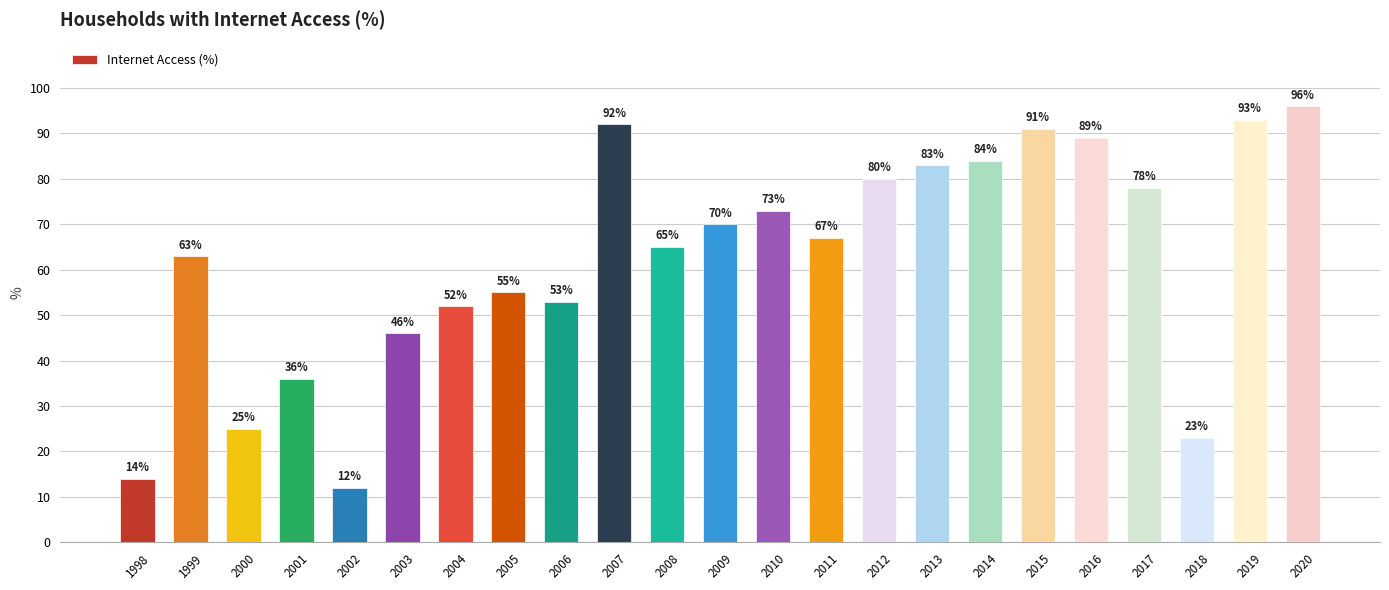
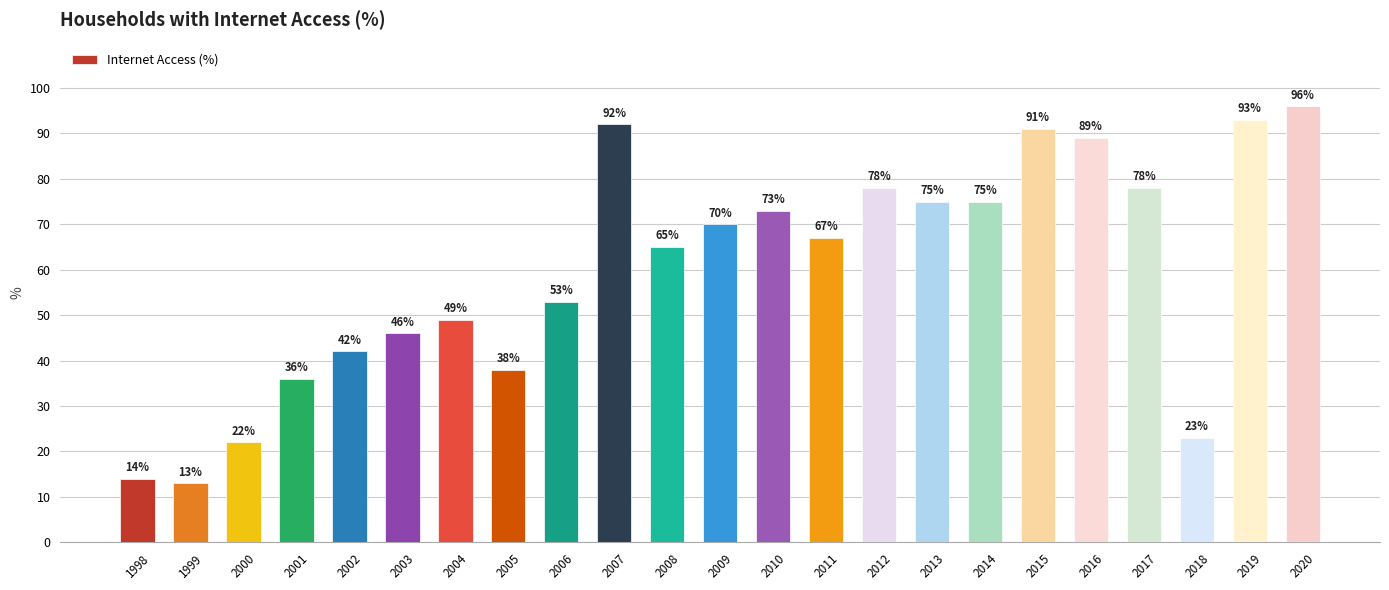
1999: 63% -> 13%
2000: 25% -> 22%
2002: 12% -> 42%
2004: 52% -> 49%
2005: 55% -> 38%
2012: 80% -> 78%
2013: 83% -> 75%
2014: 84% -> 75%
